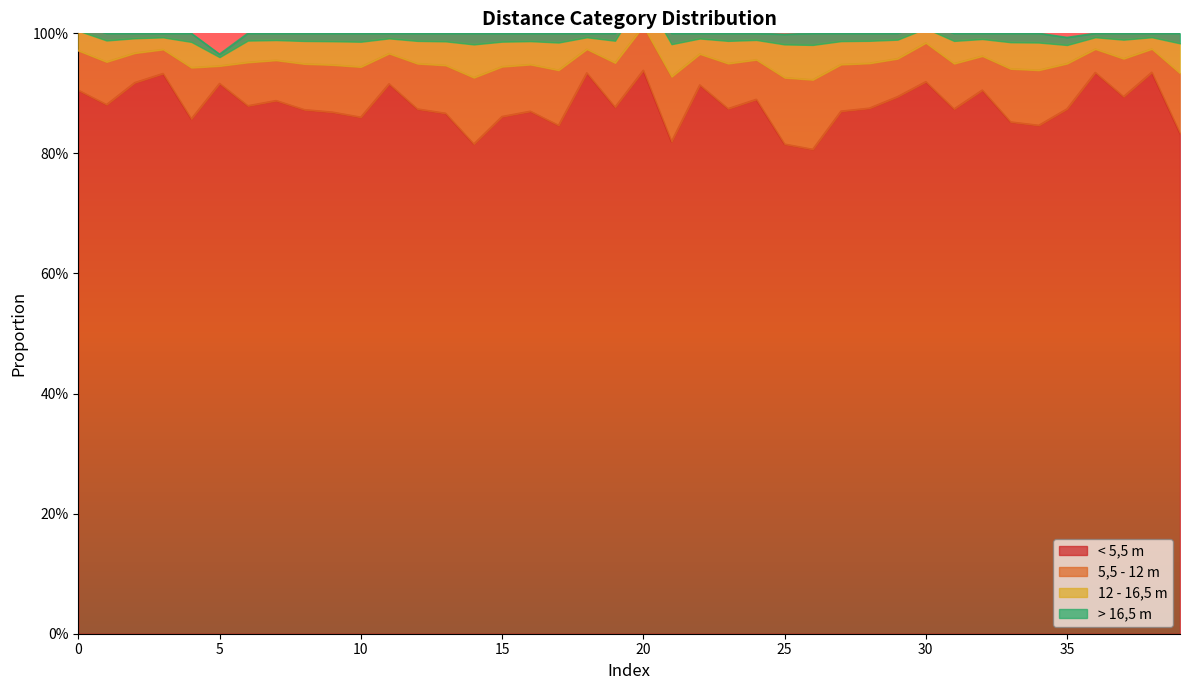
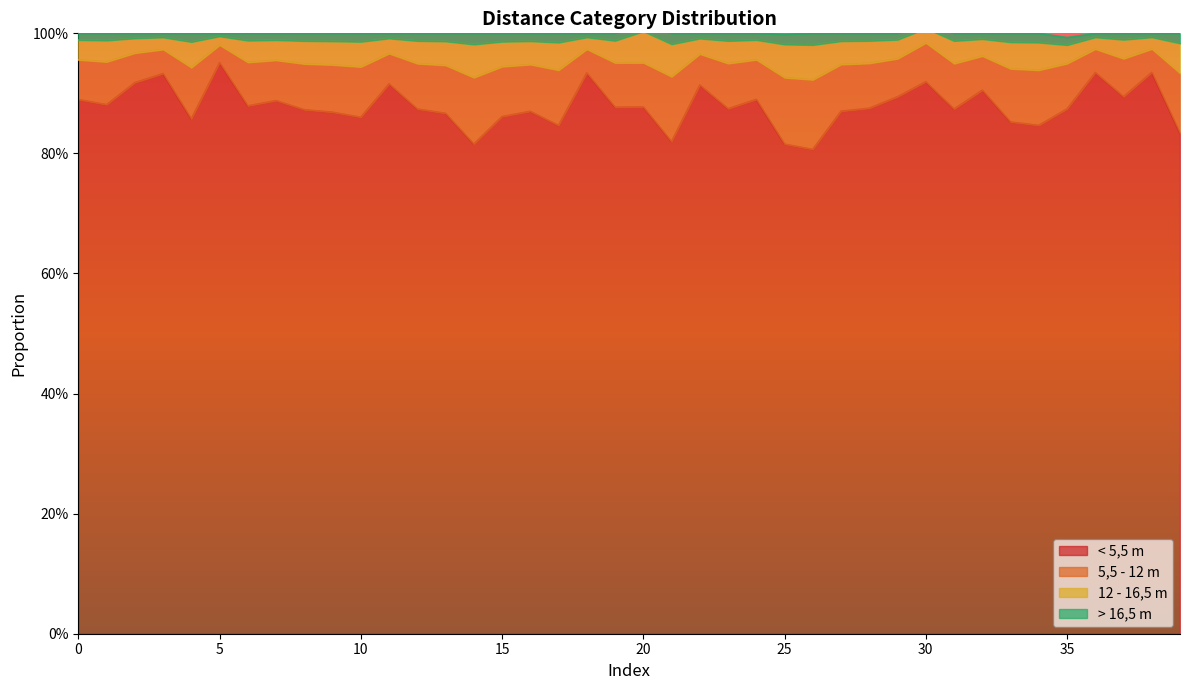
< 5,5 m, 0: 91% -> 89%
< 5,5 m, 5: 92% -> 95%
< 5,5 m, 20: 94% -> 88%
